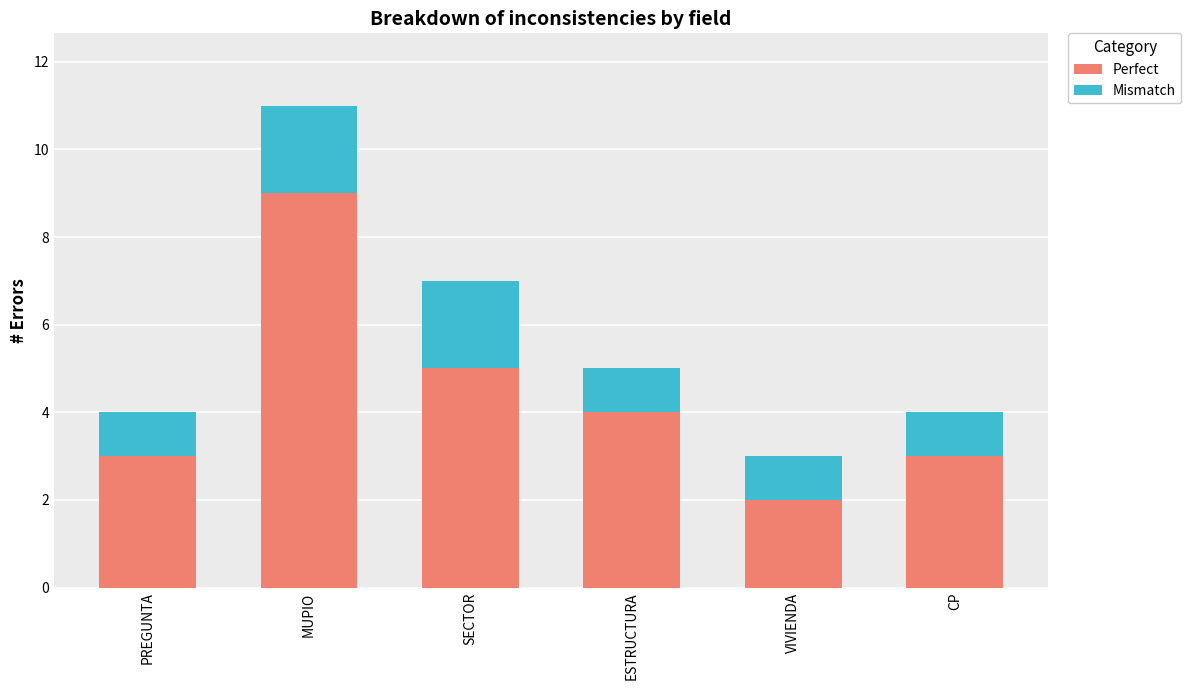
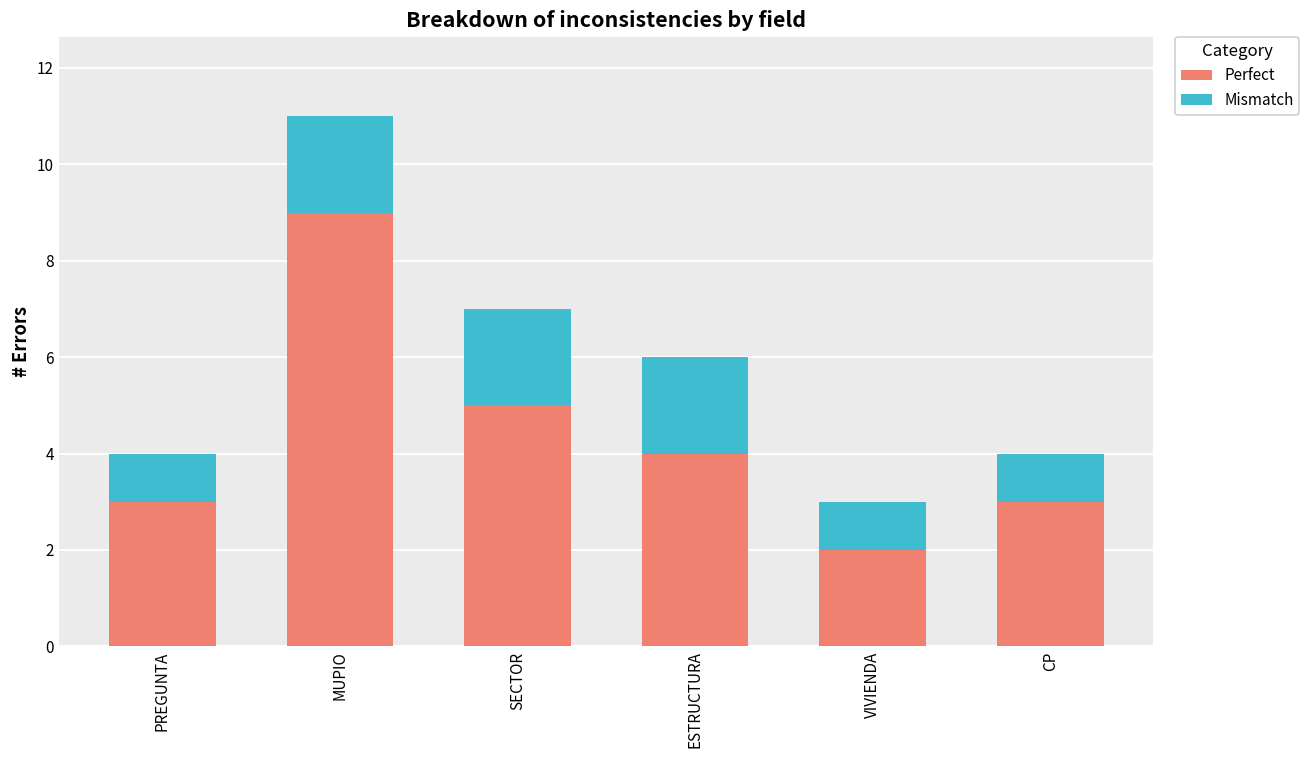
Mismatch, ESTRUCTURA: 1 -> 2
